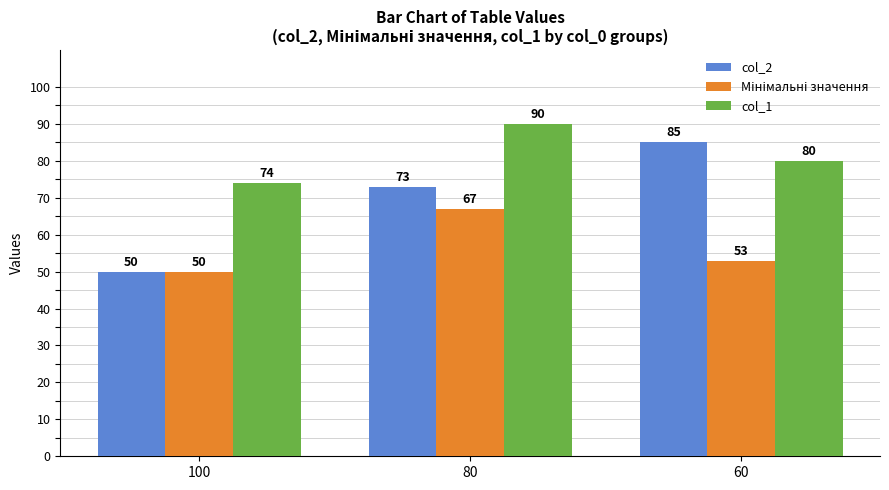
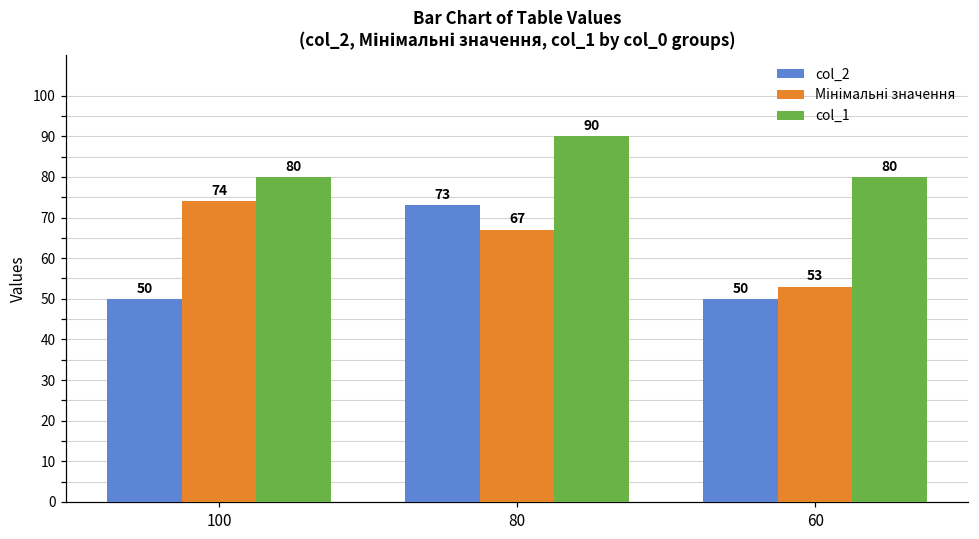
Мінімальні значення, 100: 50 -> 74
col_1, 100: 74 -> 80
col_2, 60: 85 -> 50
